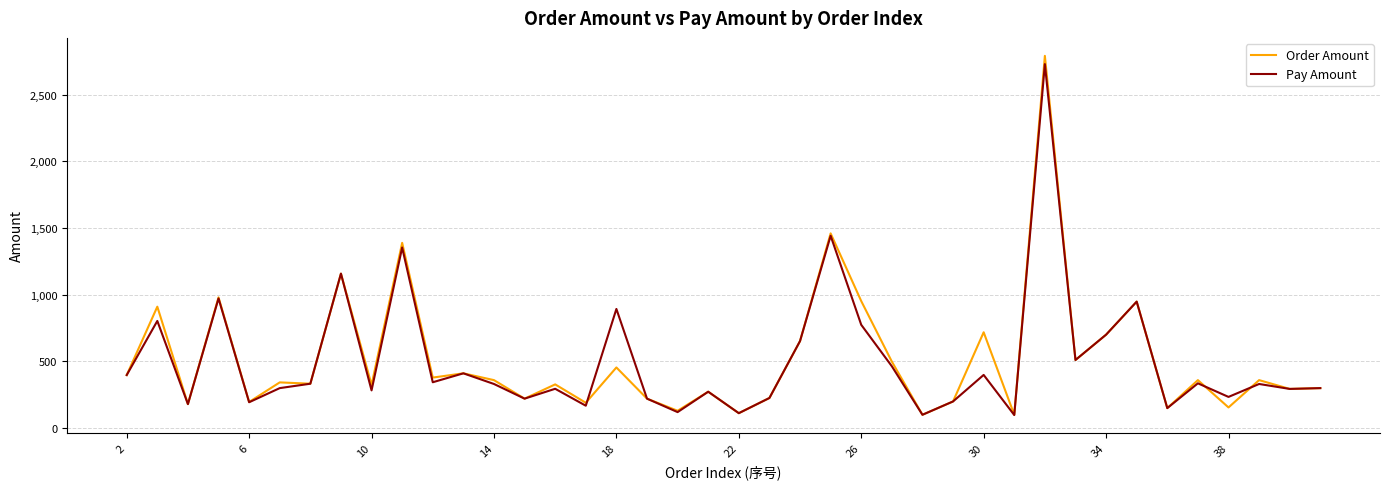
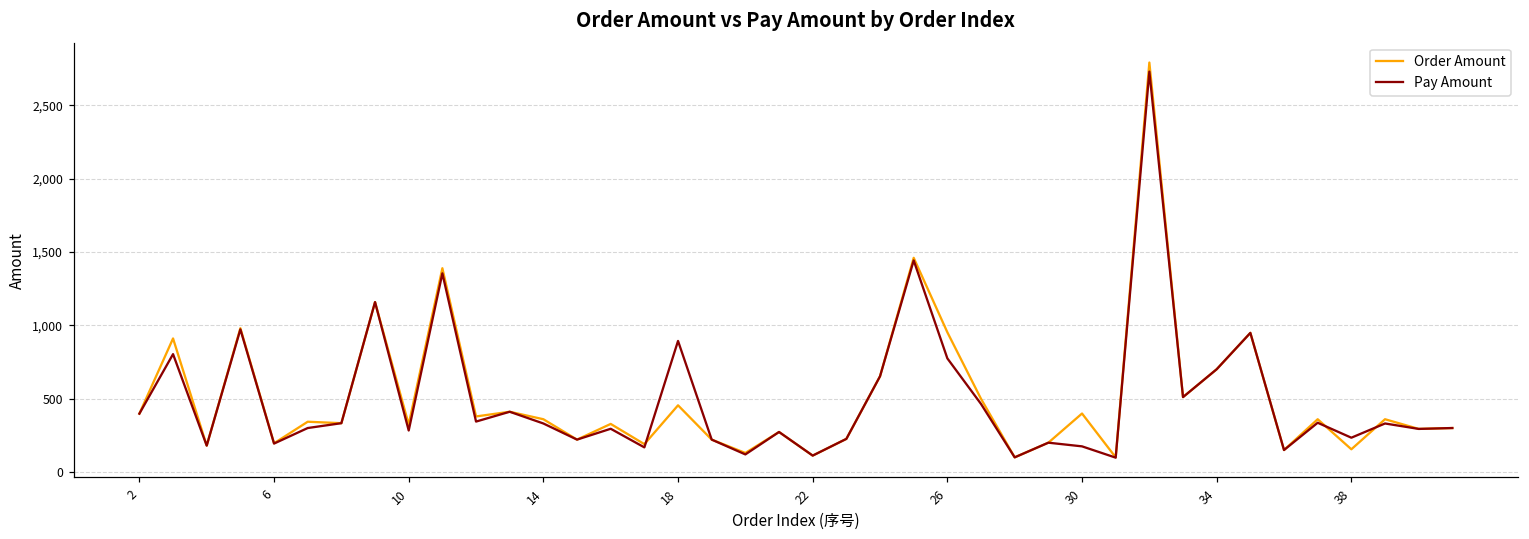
Order Amount, 30: 720 -> 400
Pay Amount, 30: 400 -> 170
